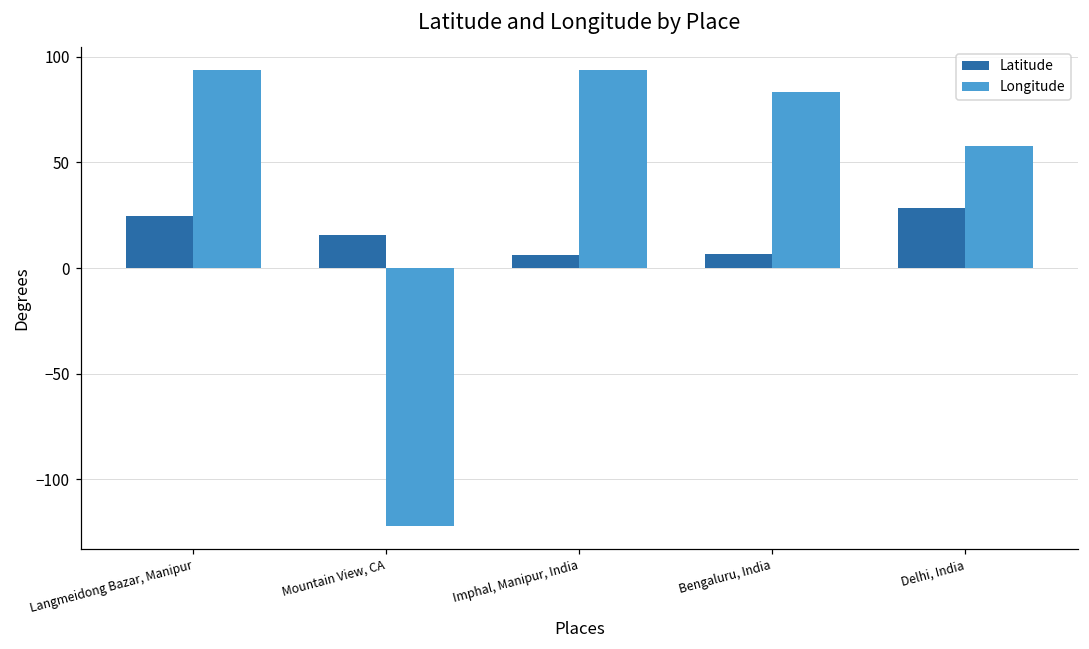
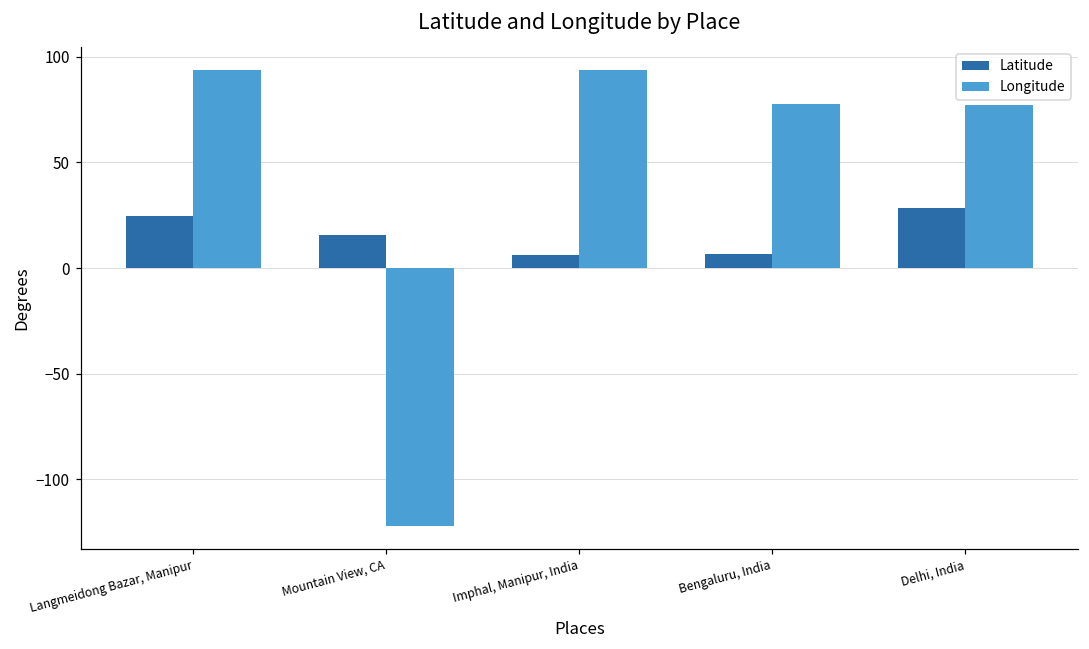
Longitude, Bengaluru, India: 83 -> 78
Longitude, Delhi, India: 58 -> 77
